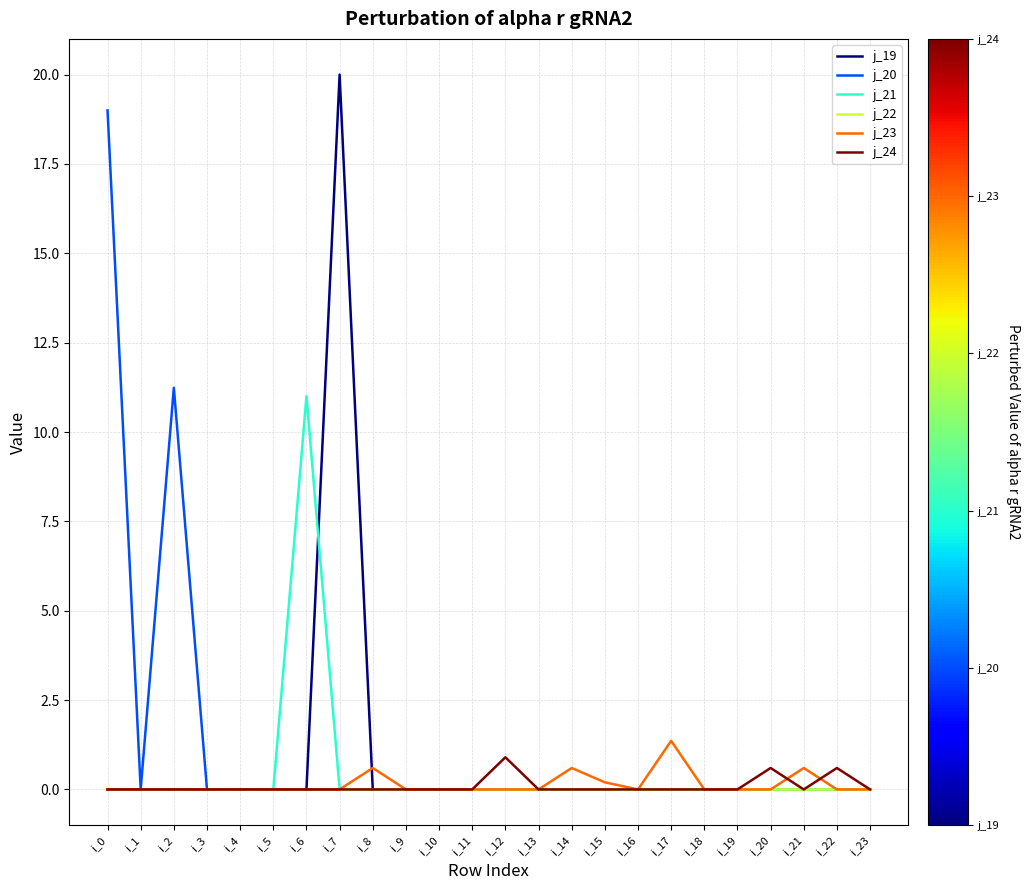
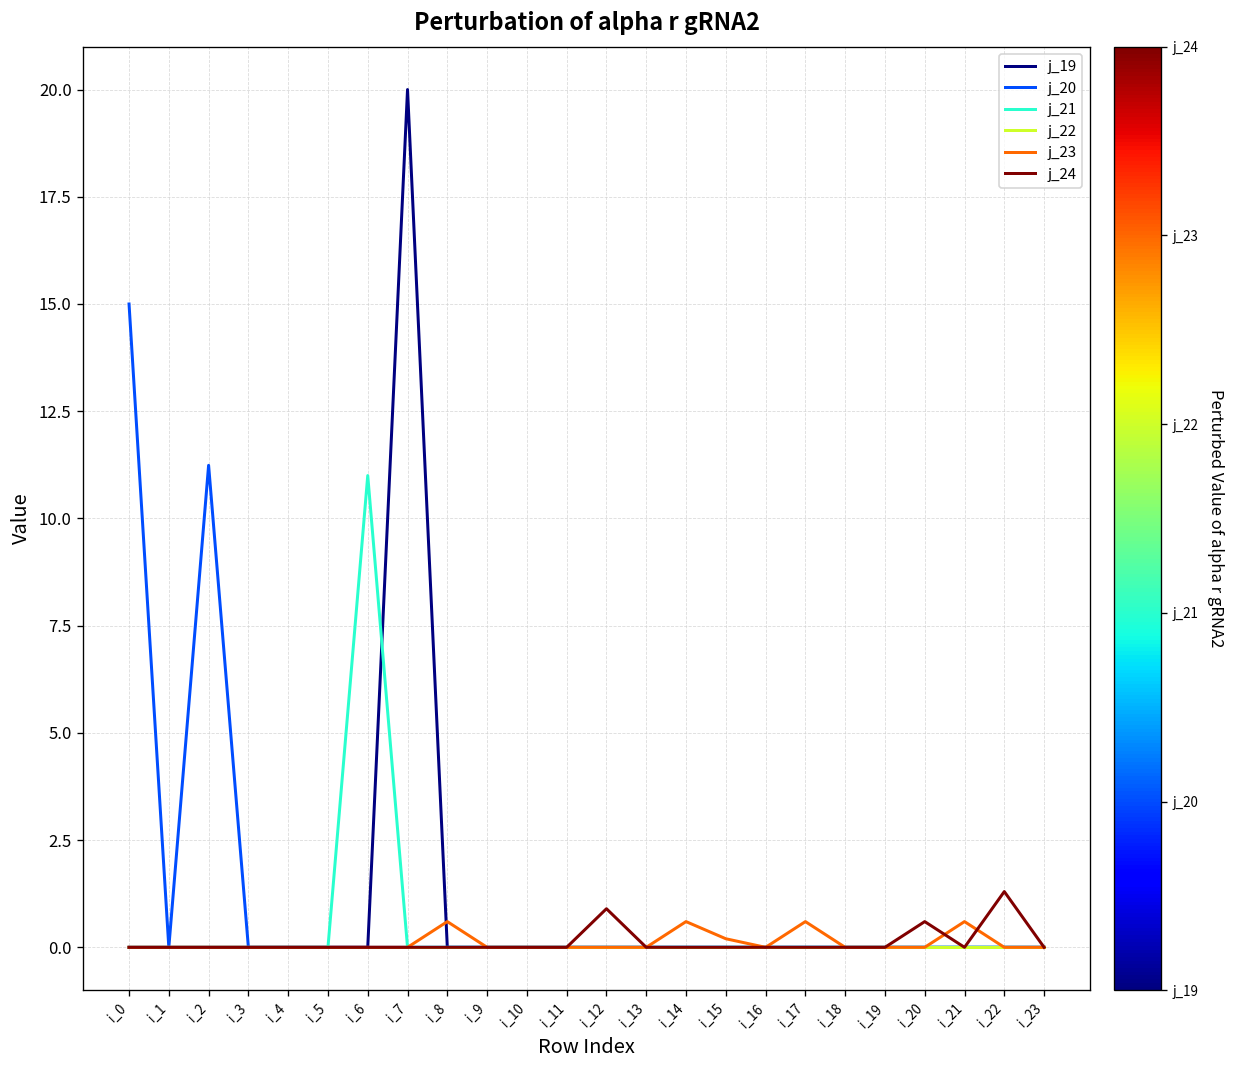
j_20, i_0: 19 -> 15
j_23, i_17: 1.4 -> 0.6
j_24, i_22: 0.6 -> 1.3
